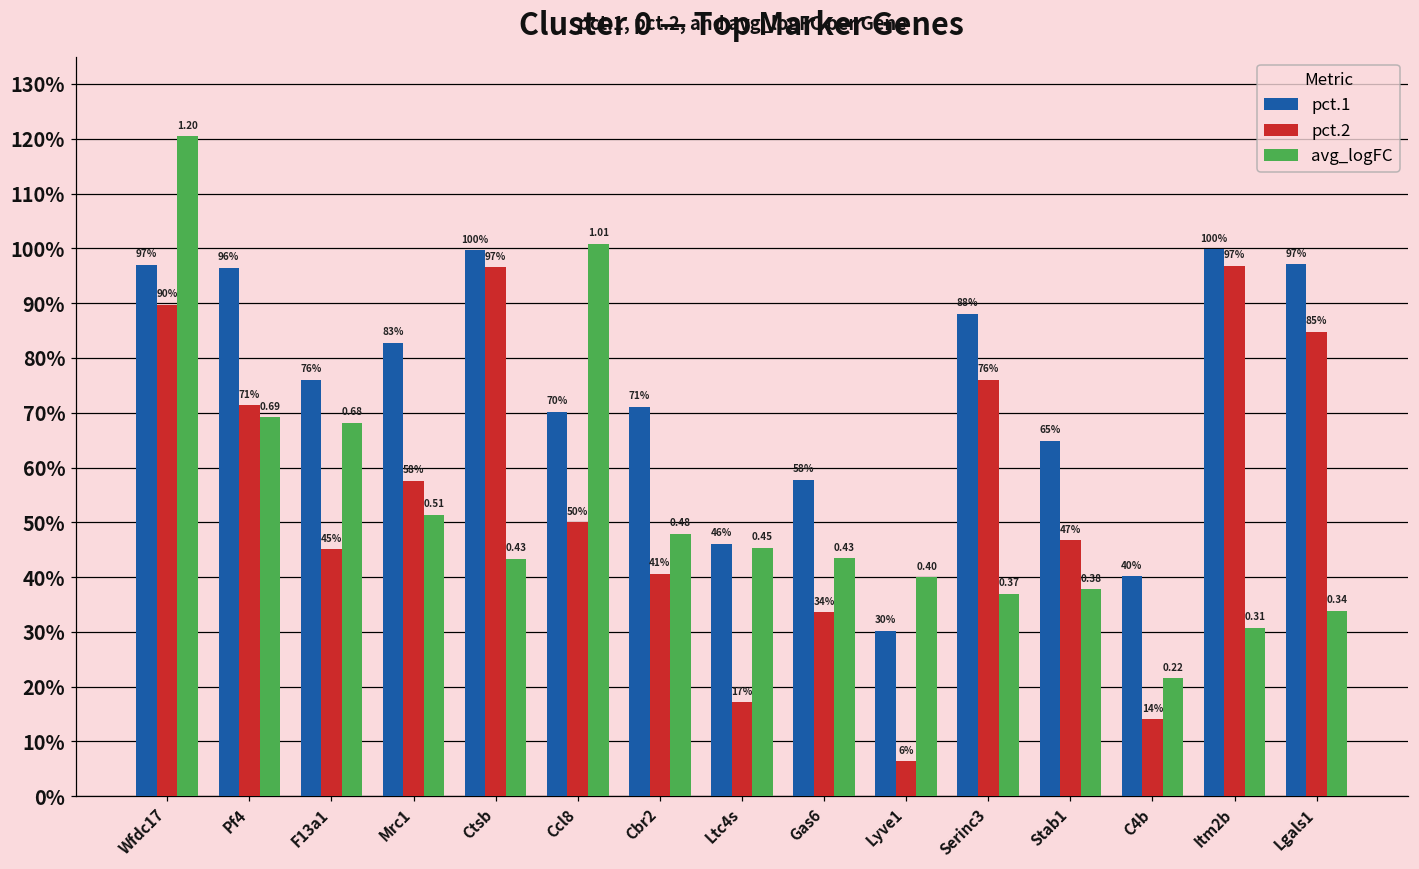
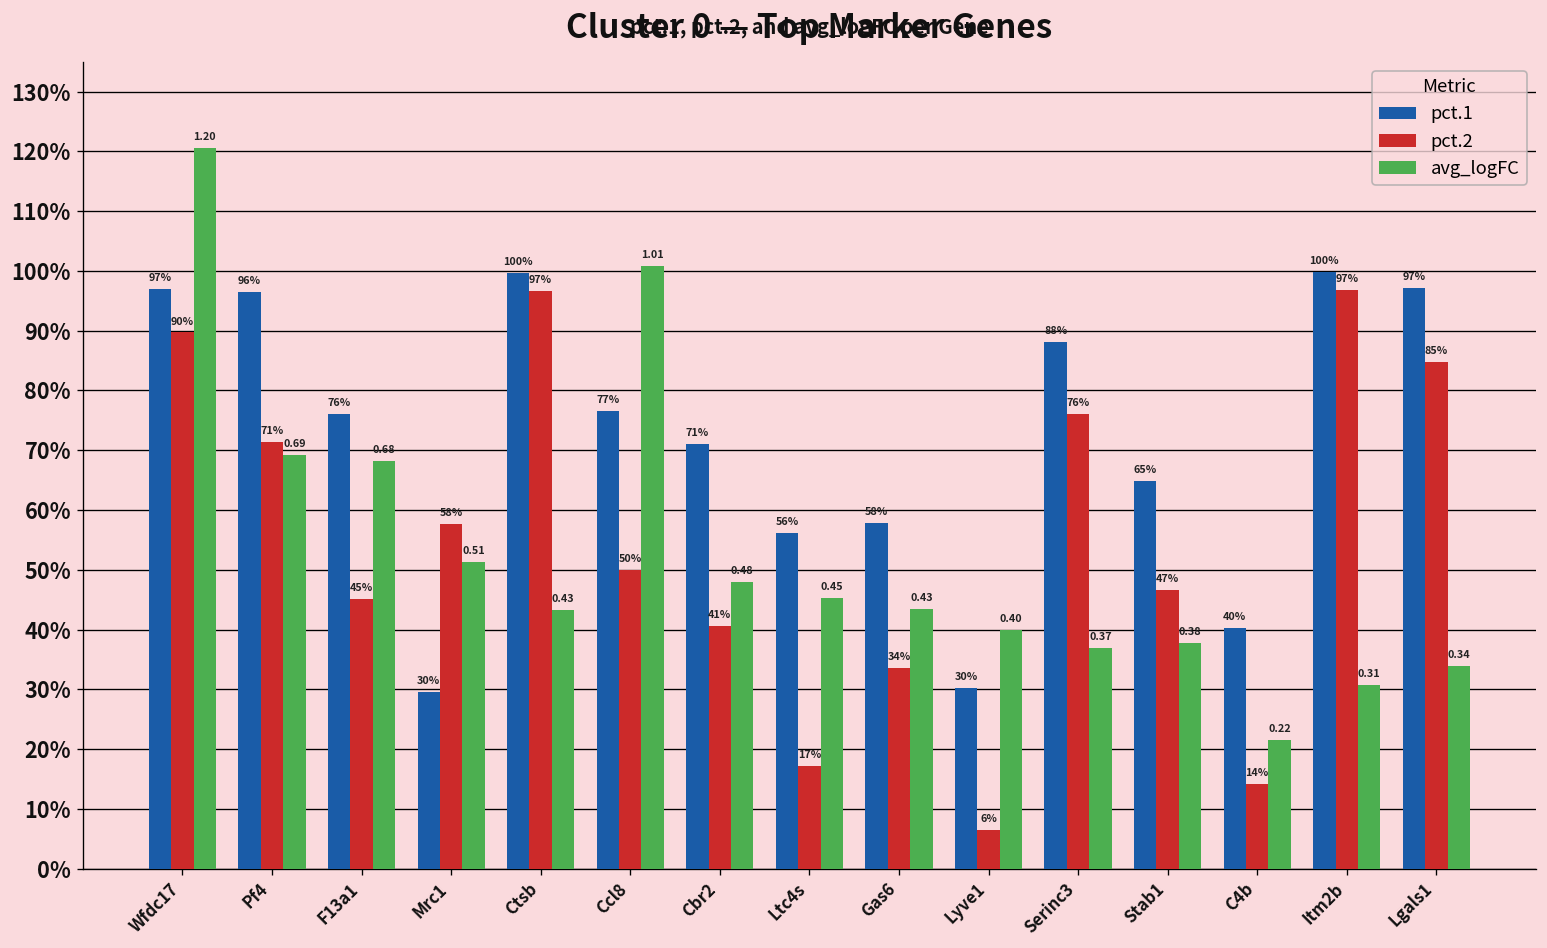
pct.1, Mrc1: 83% -> 30%
pct.1, Ccl8: 70% -> 77%
pct.1, Ltc4s: 46% -> 56%
